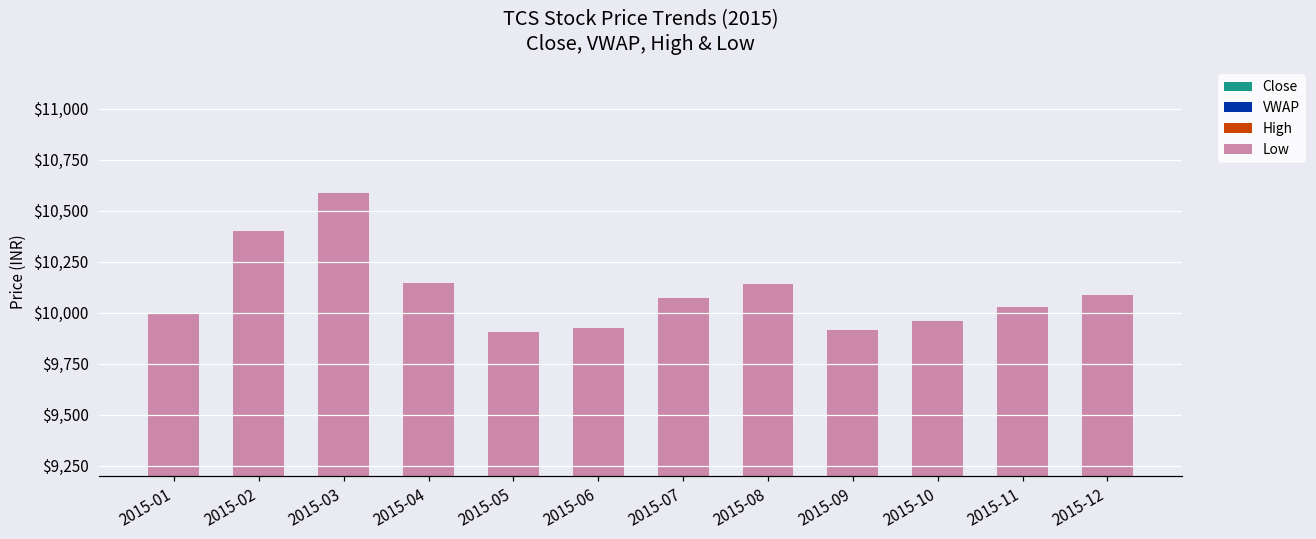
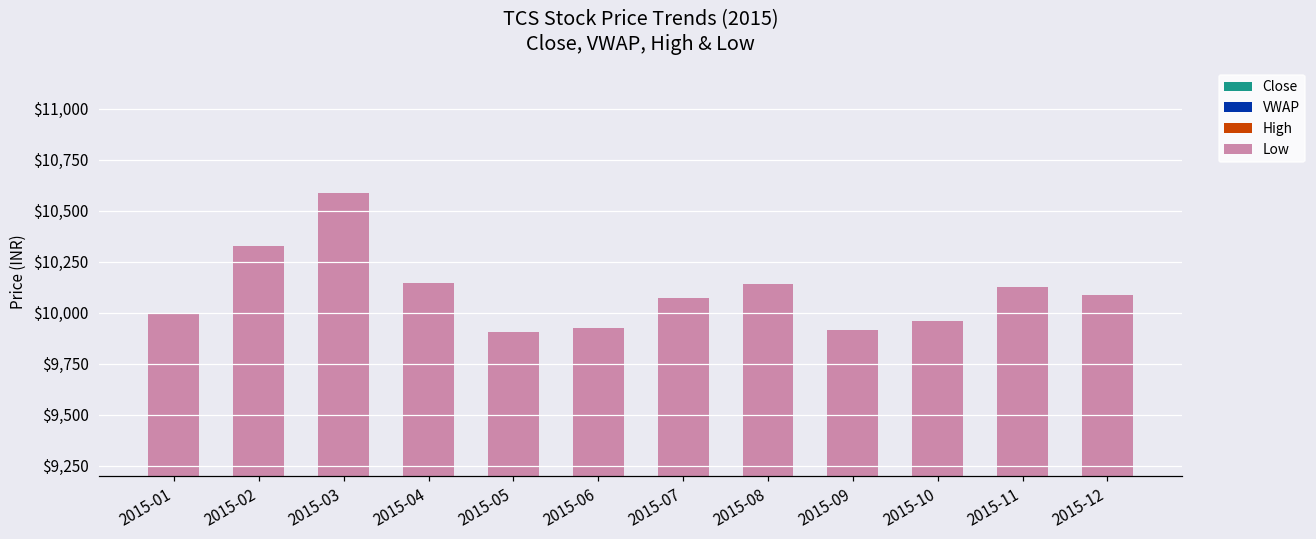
Low, 2015-02: $2,510 -> $2,430
Low, 2015-11: $2,380 -> $2,480
